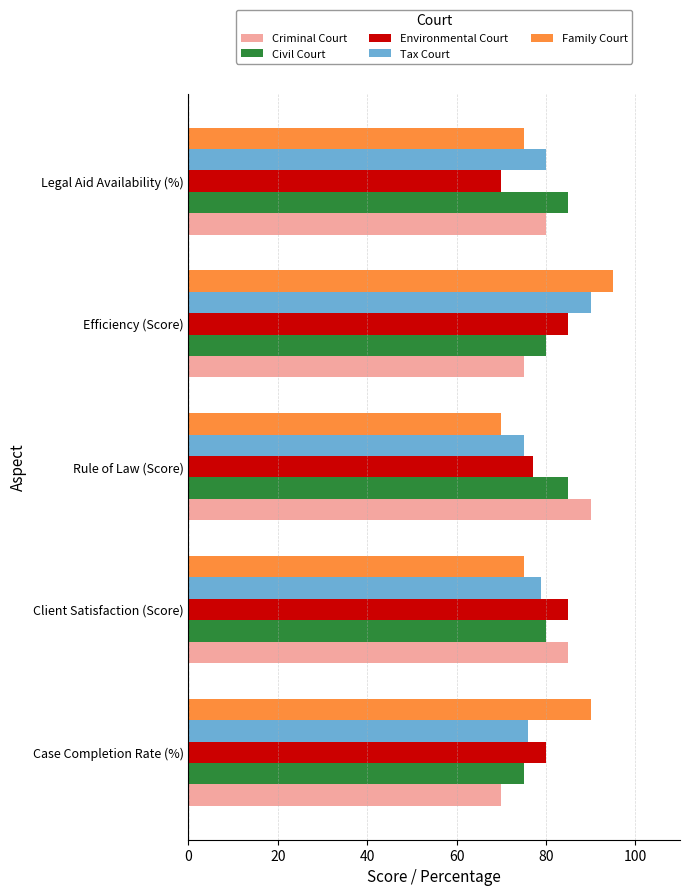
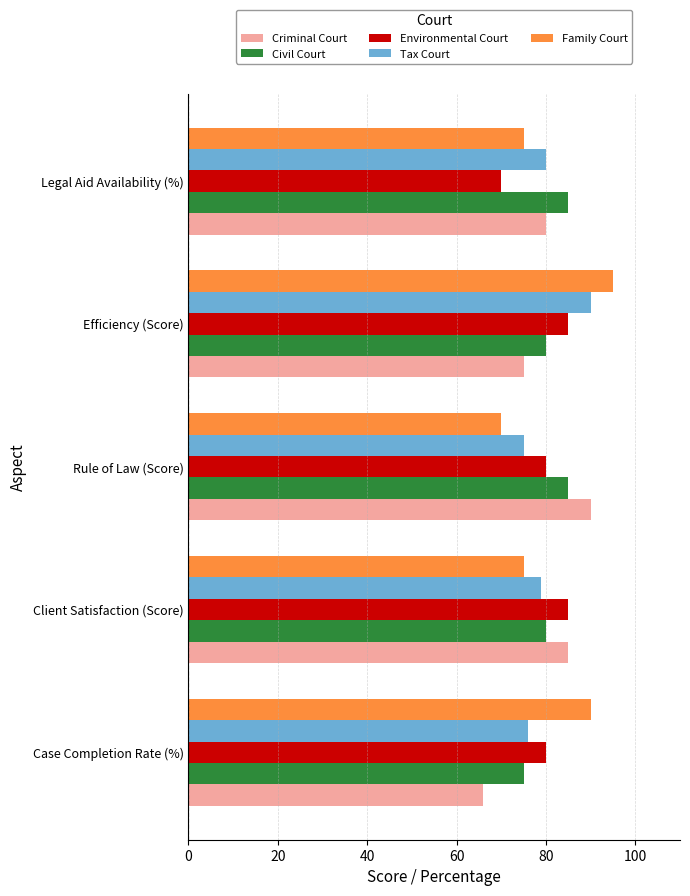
Environmental Court, Rule of Law (Score): 77 -> 80
Criminal Court, Case Completion Rate (%): 70 -> 66
